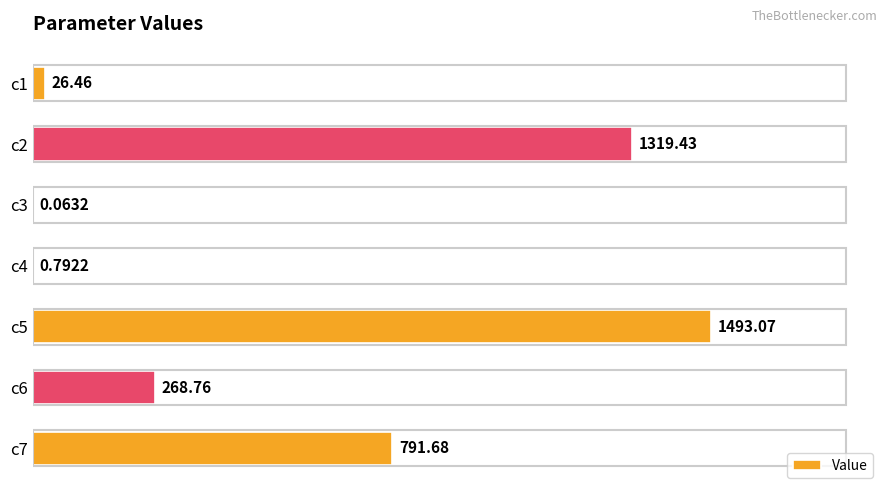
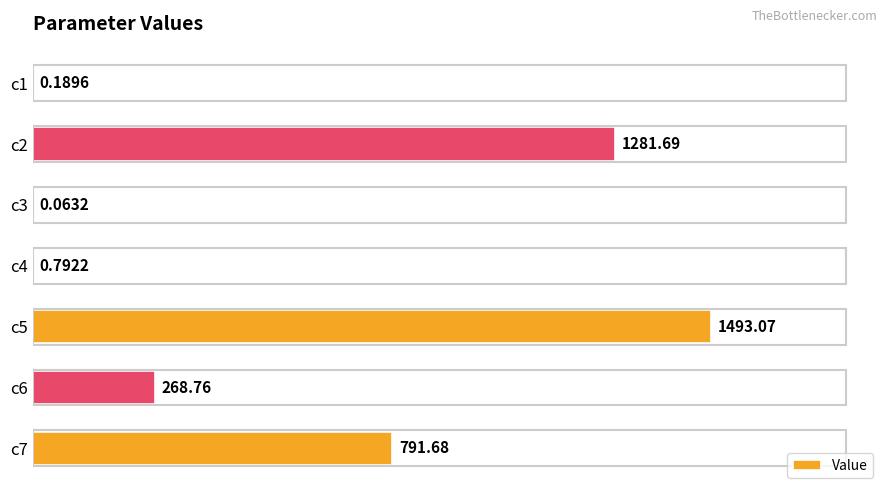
c1: 26.46 -> 0.1896
c2: 1319.43 -> 1281.69
